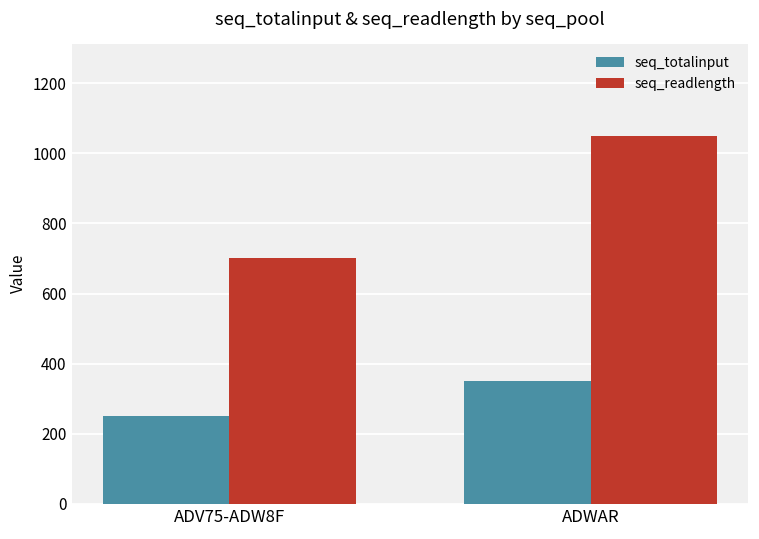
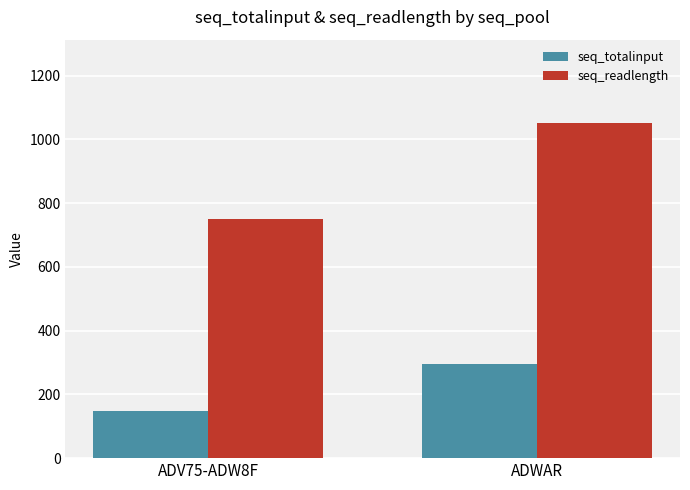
seq_totalinput, ADV75-ADW8F: 250 -> 150
seq_readlength, ADV75-ADW8F: 700 -> 750
seq_totalinput, ADWAR: 350 -> 300
